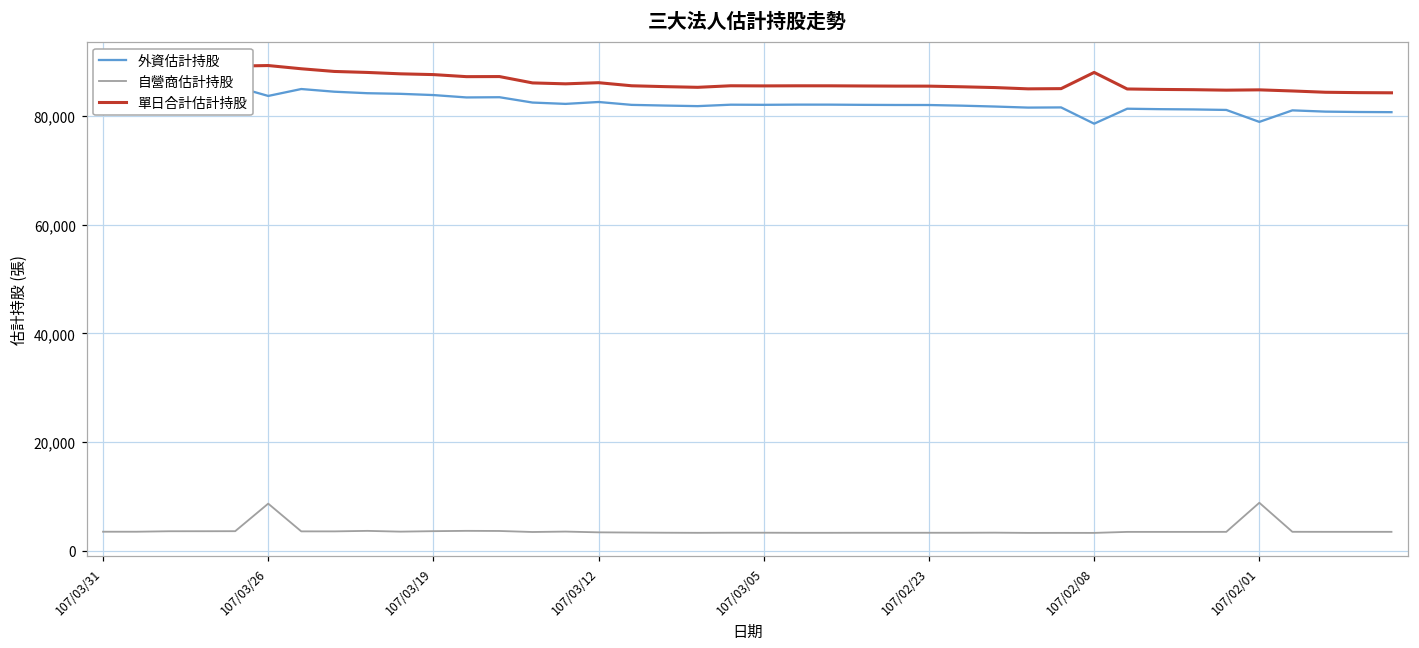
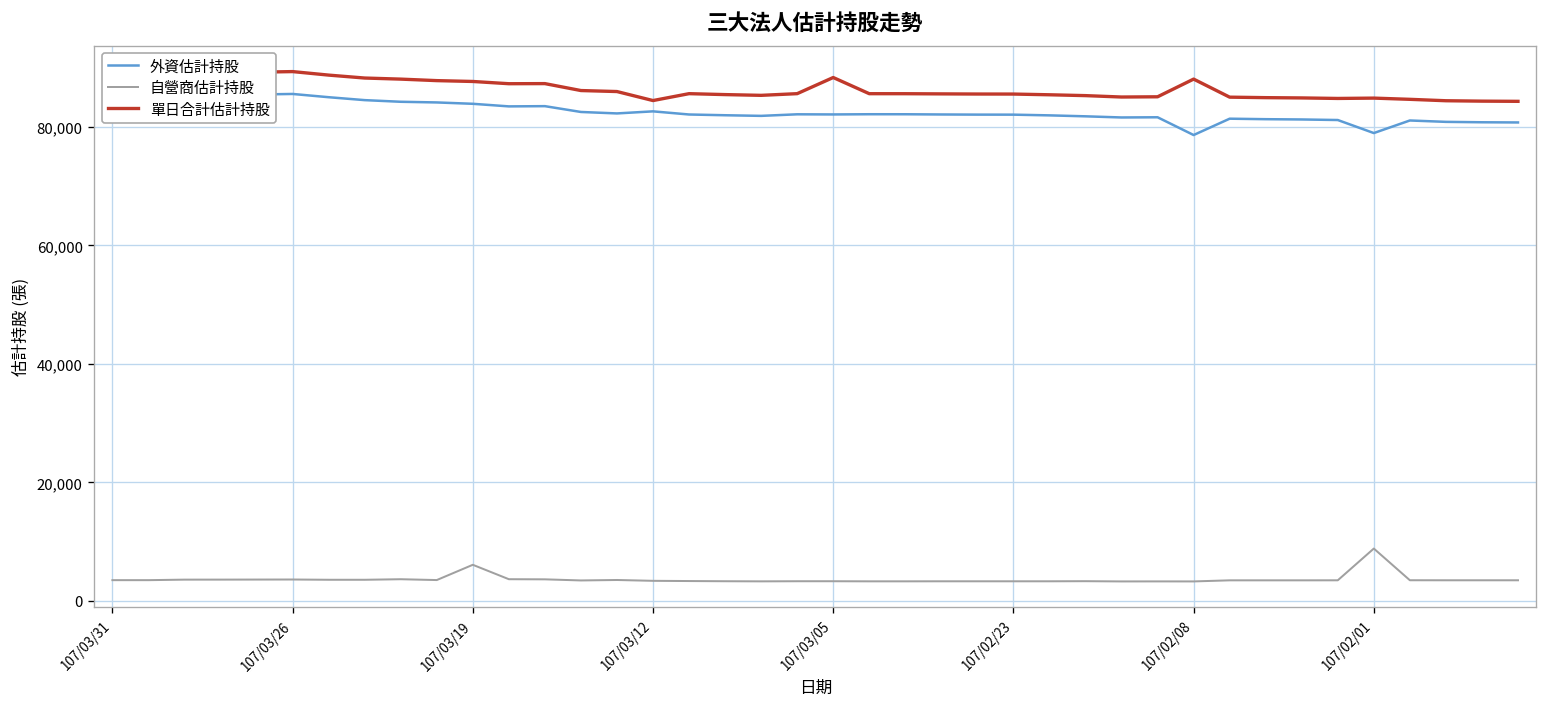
外資估計持股, 107/03/26: 84,000 -> 86,000
自營商估計持股, 107/03/26: 9,000 -> 4,000
自營商估計持股, 107/03/19: 4,000 -> 6,000
單日合計估計持股, 107/03/12: 86,000 -> 84,000
單日合計估計持股, 107/03/05: 86,000 -> 88,000
